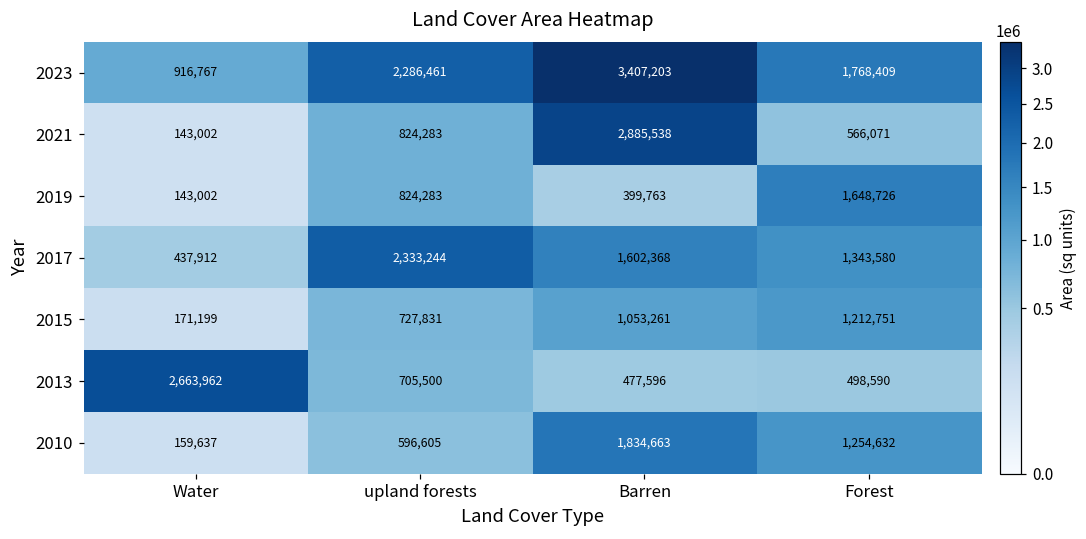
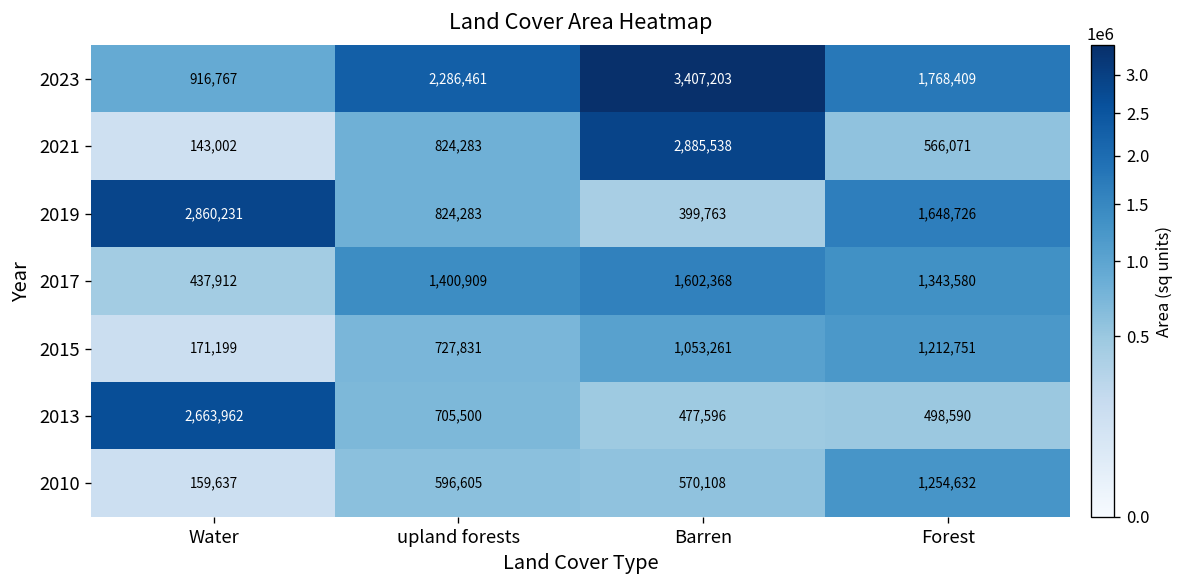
2019, Water: 143,002 -> 2,860,231
2017, upland forests: 2,333,244 -> 1,400,909
2010, Barren: 1,834,663 -> 570,108
